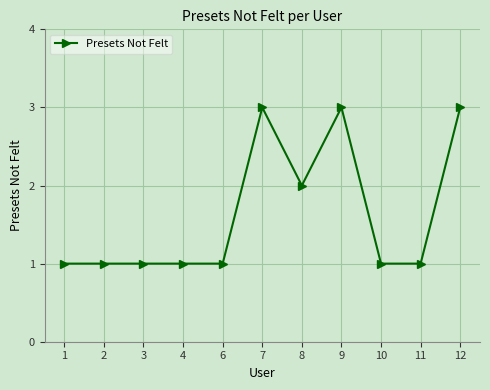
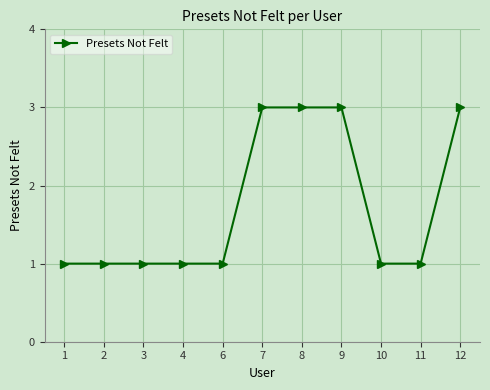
8: 2 -> 3
